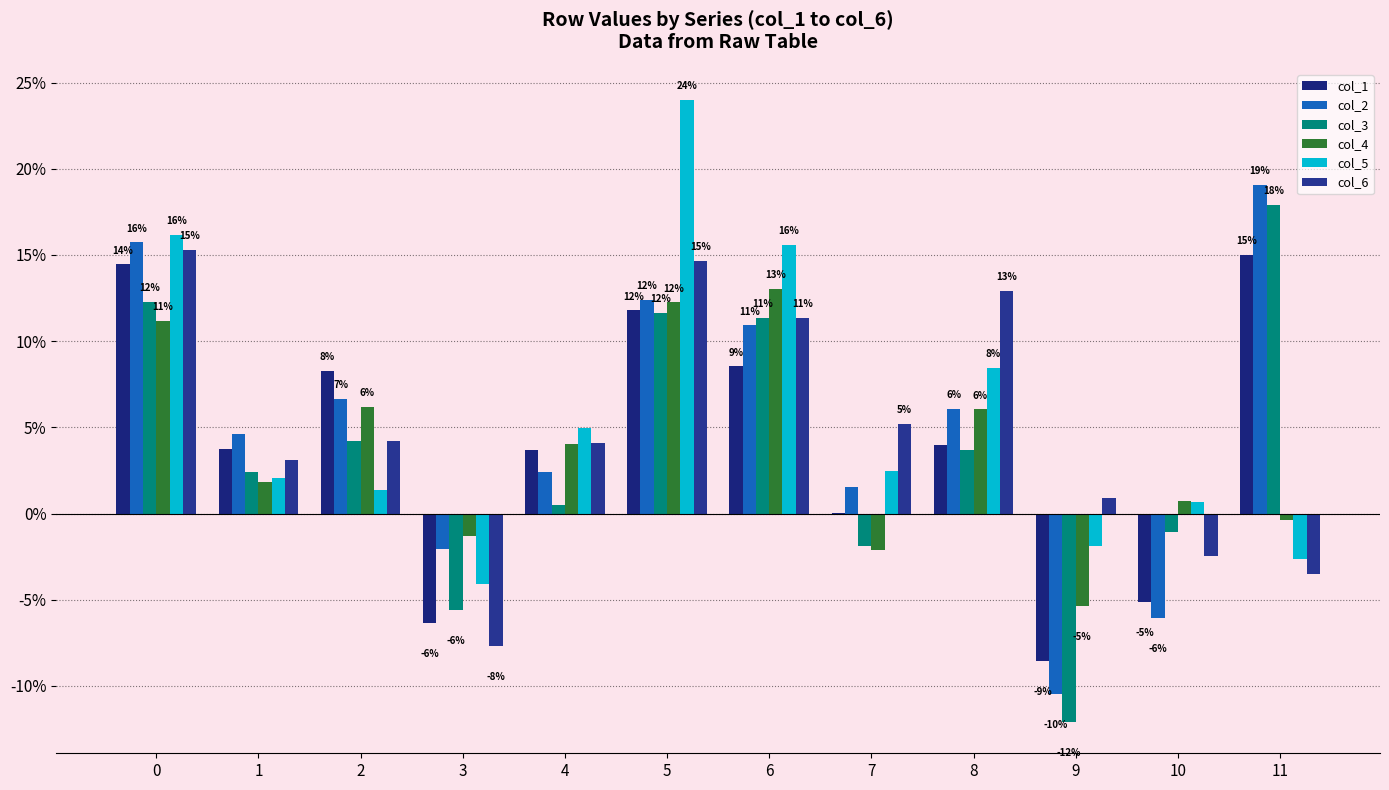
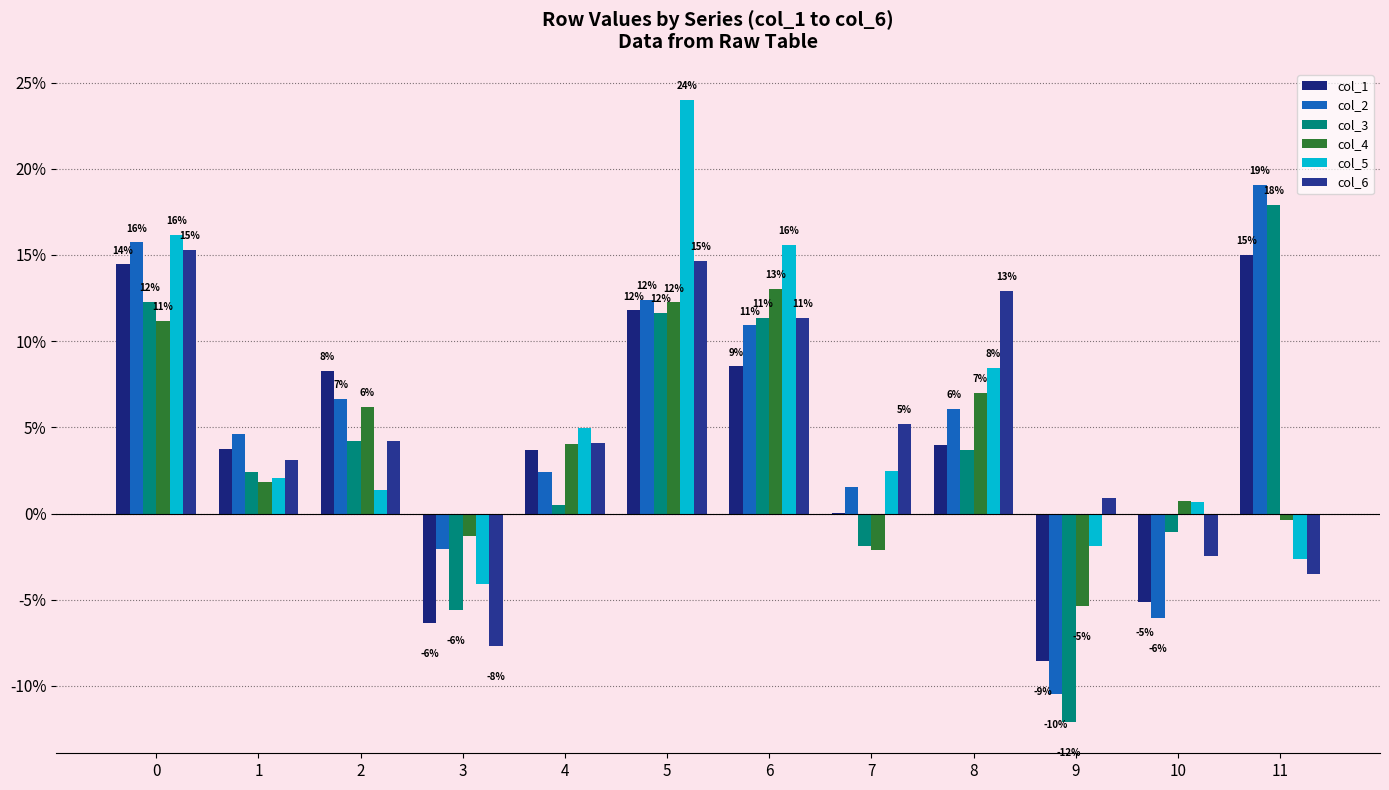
col_4, 8: 6% -> 7%
